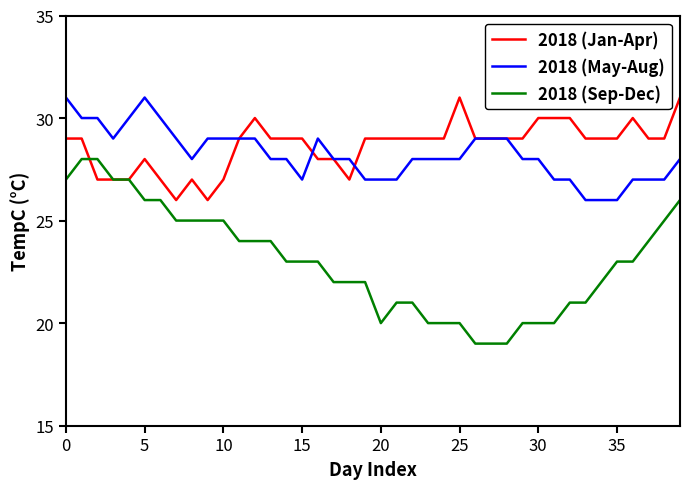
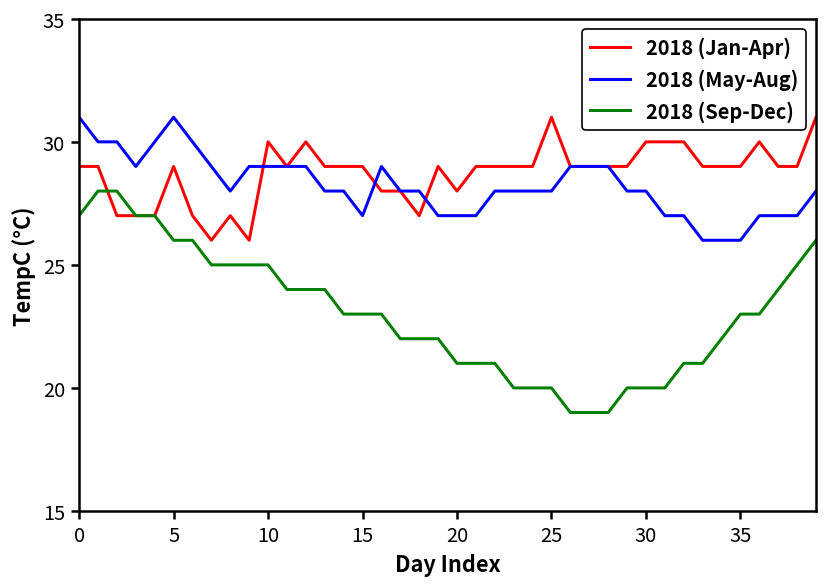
2018 (Jan-Apr), 5: 28 -> 29
2018 (Jan-Apr), 10: 27 -> 30
2018 (Jan-Apr), 20: 29 -> 28
2018 (Sep-Dec), 20: 20 -> 21
